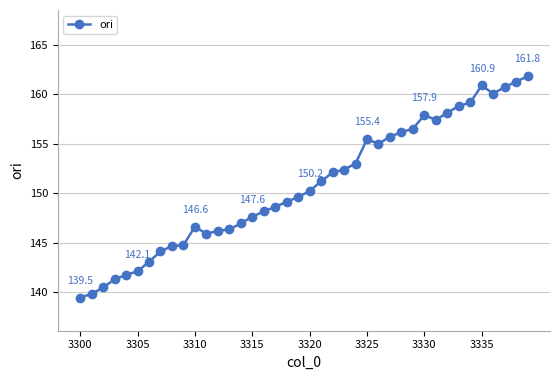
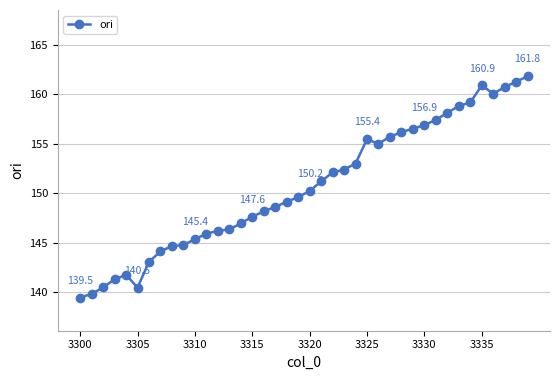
3305: 142.1 -> 140.5
3310: 146.6 -> 145.4
3330: 157.9 -> 156.9
